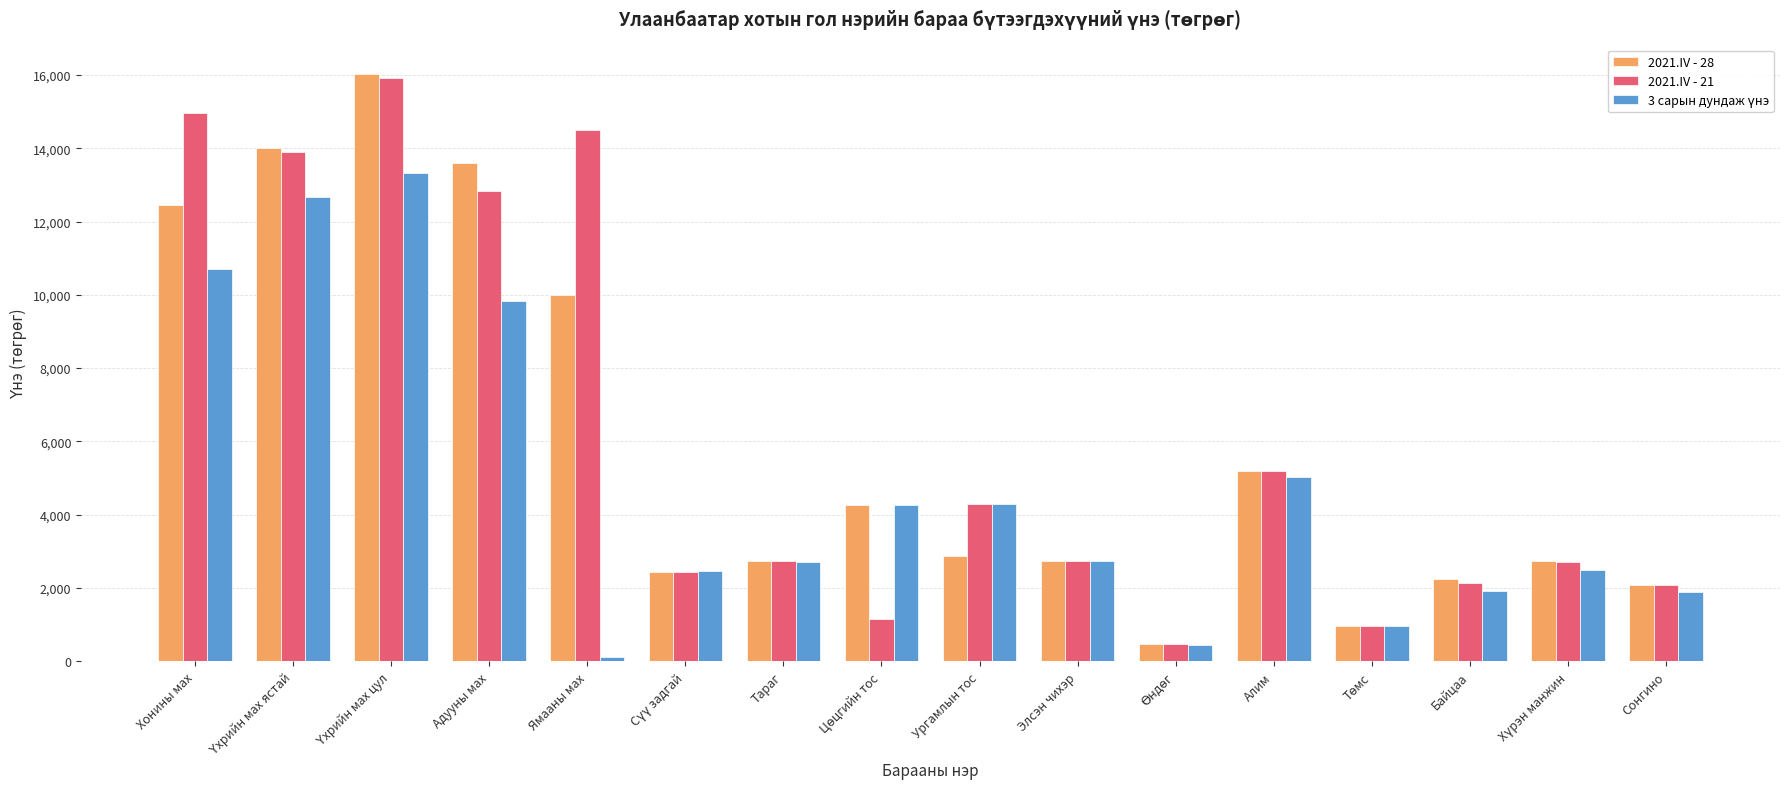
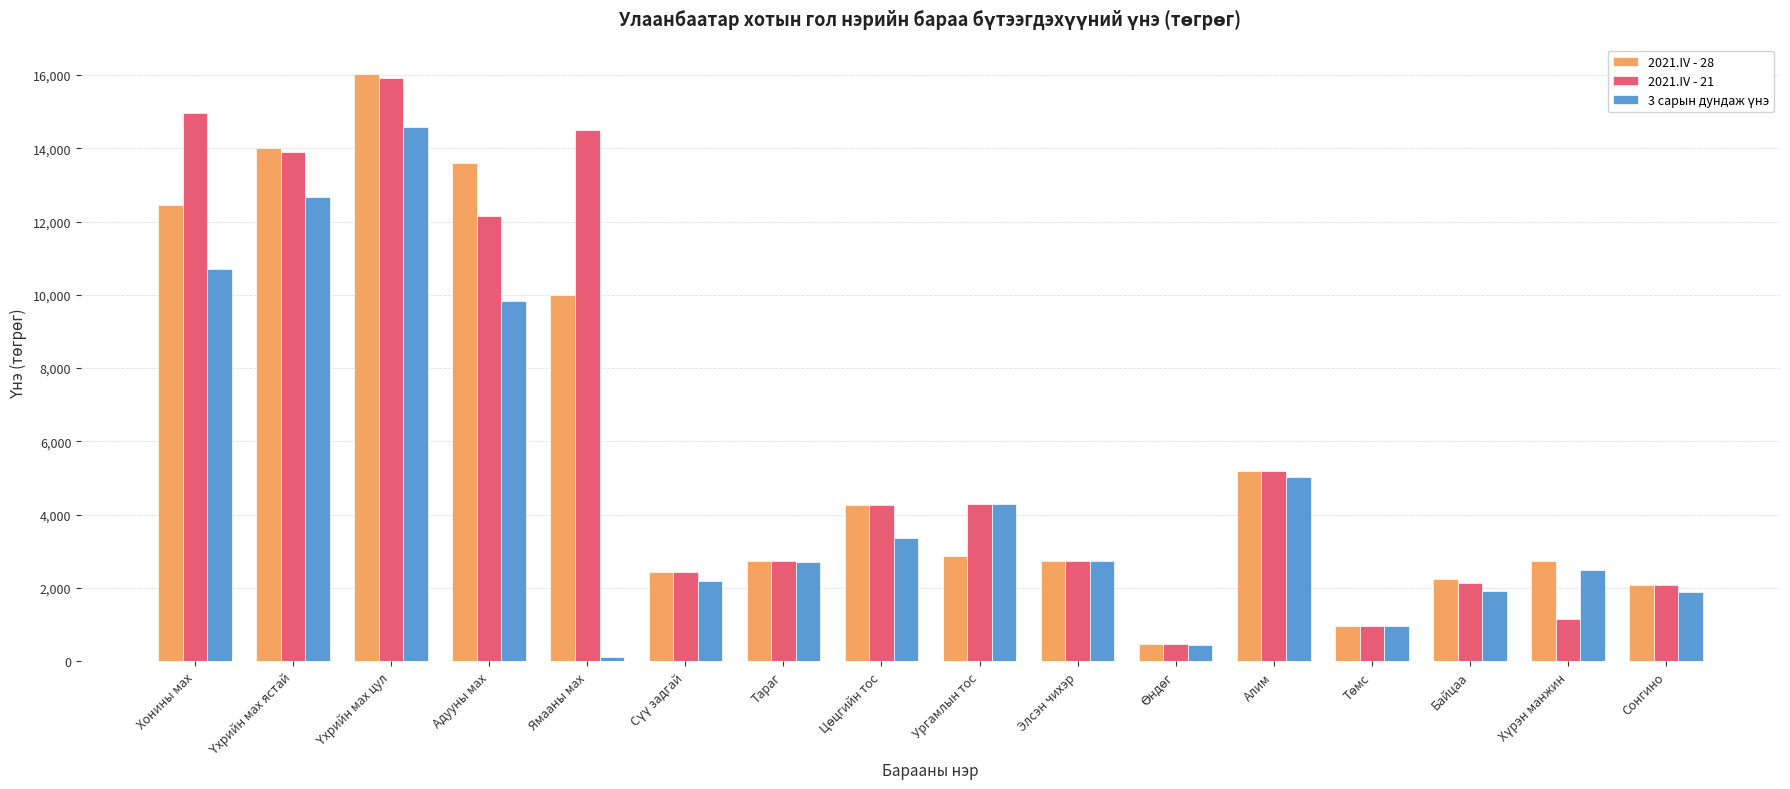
3 сарын дундаж үнэ, Үхрийн мах цул: 13,300 -> 14,600
2021.IV - 21, Адууны мах: 12,800 -> 12,200
3 сарын дундаж үнэ, Сүү задгай: 2,500 -> 2,200
2021.IV - 21, Цөцгийн тос: 1,200 -> 4,300
3 сарын дундаж үнэ, Цөцгийн тос: 4,300 -> 3,400
2021.IV - 21, Хүрэн манжин: 2,700 -> 1,200
